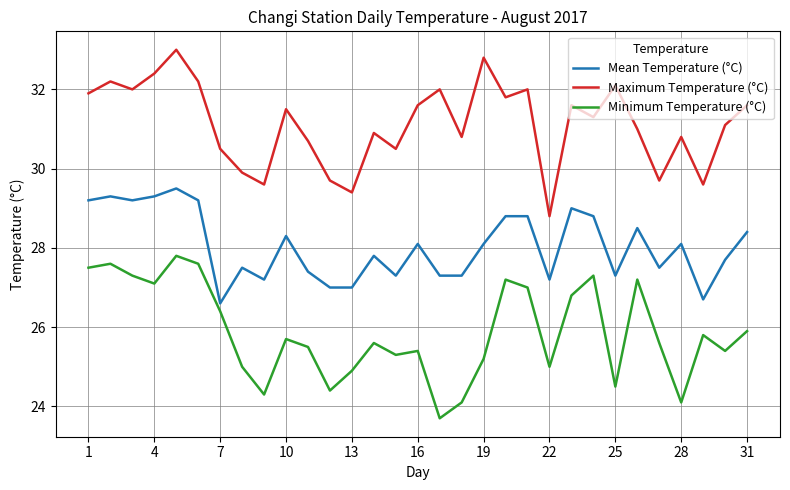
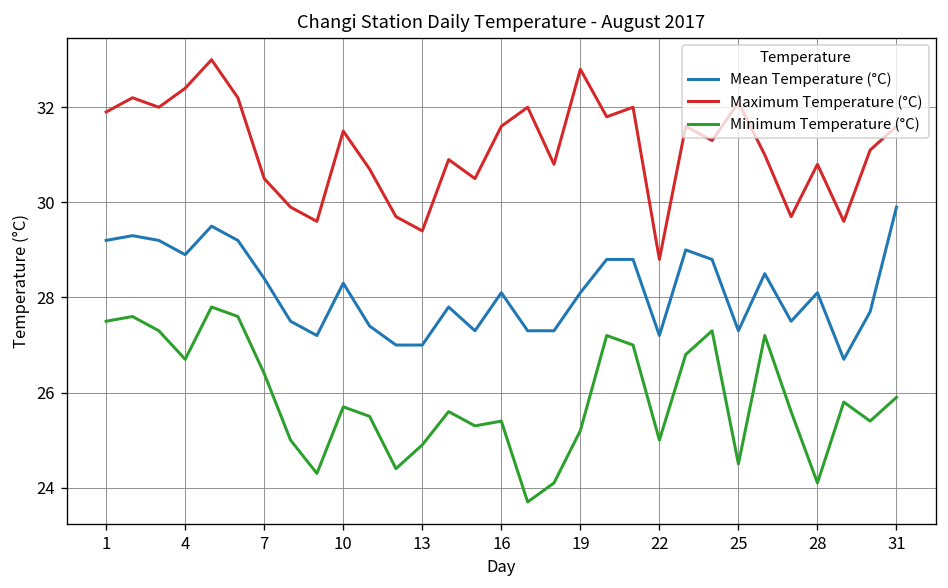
Mean Temperature (°C), 4: 29.3 -> 28.9
Minimum Temperature (°C), 4: 27.1 -> 26.7
Mean Temperature (°C), 7: 26.6 -> 28.4
Mean Temperature (°C), 31: 28.4 -> 29.9
